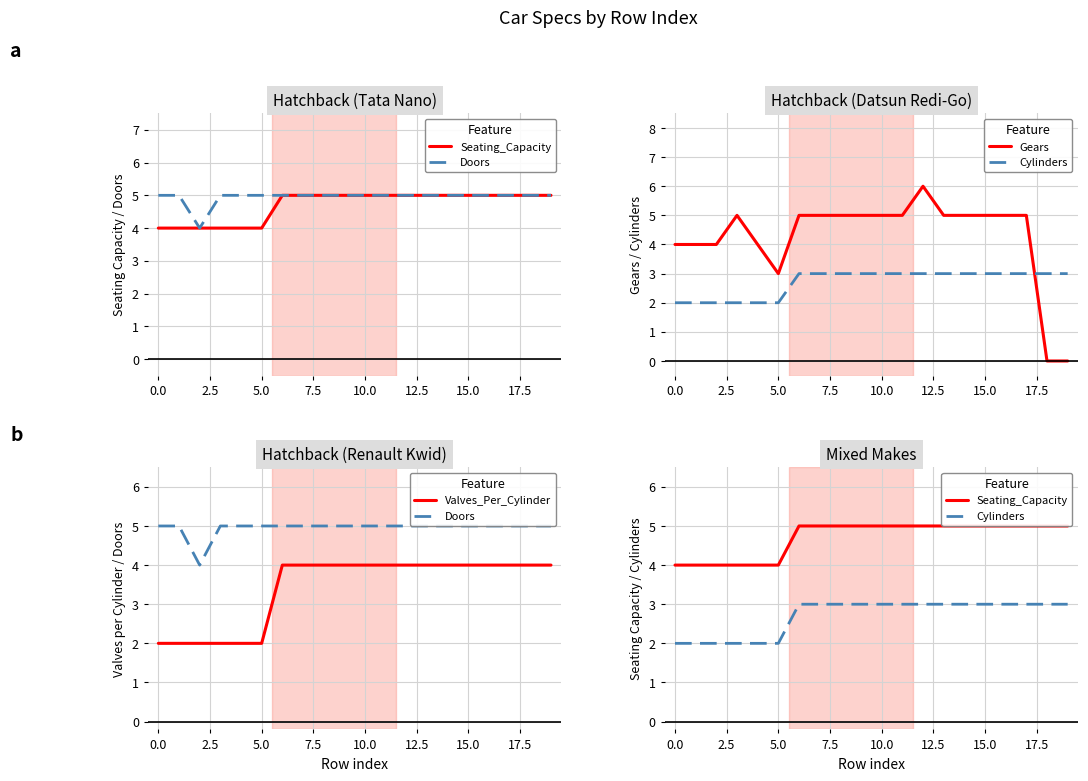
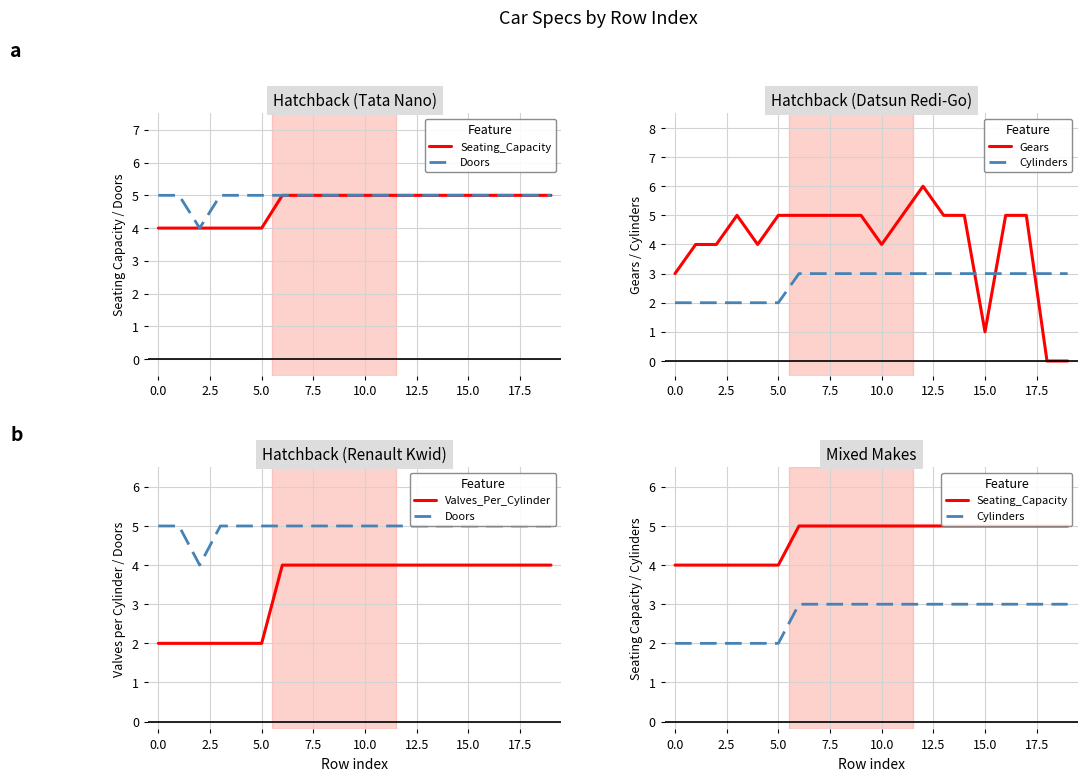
Hatchback (Datsun Redi-Go), Gears, 0.0: 4 -> 3
Hatchback (Datsun Redi-Go), Gears, 5.0: 3 -> 5
Hatchback (Datsun Redi-Go), Gears, 10.0: 5 -> 4
Hatchback (Datsun Redi-Go), Gears, 15.0: 5 -> 1
